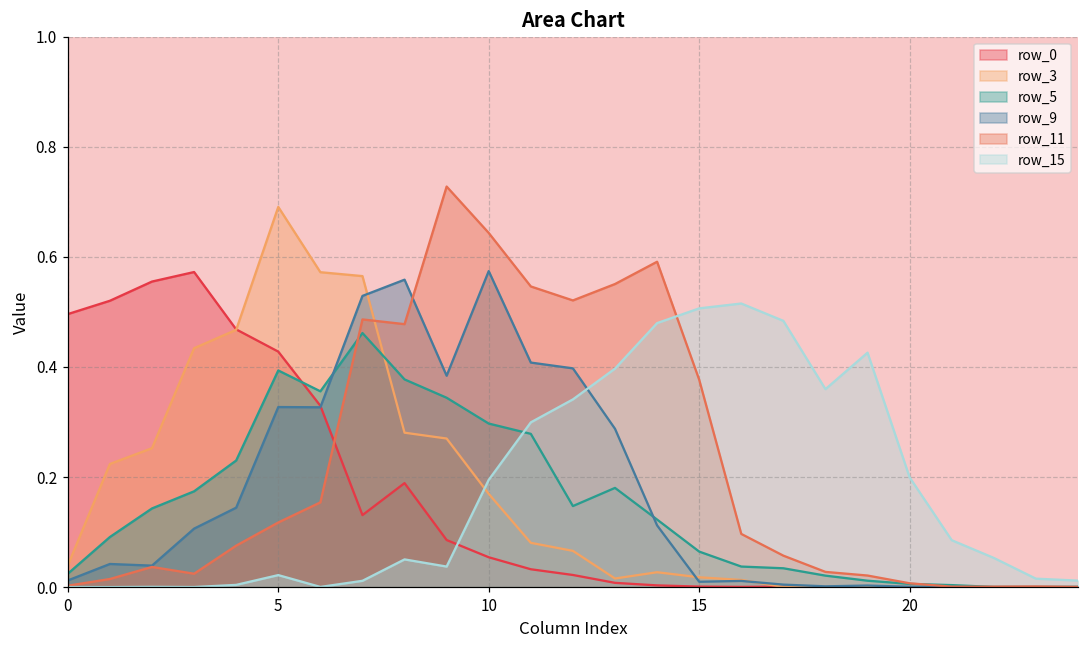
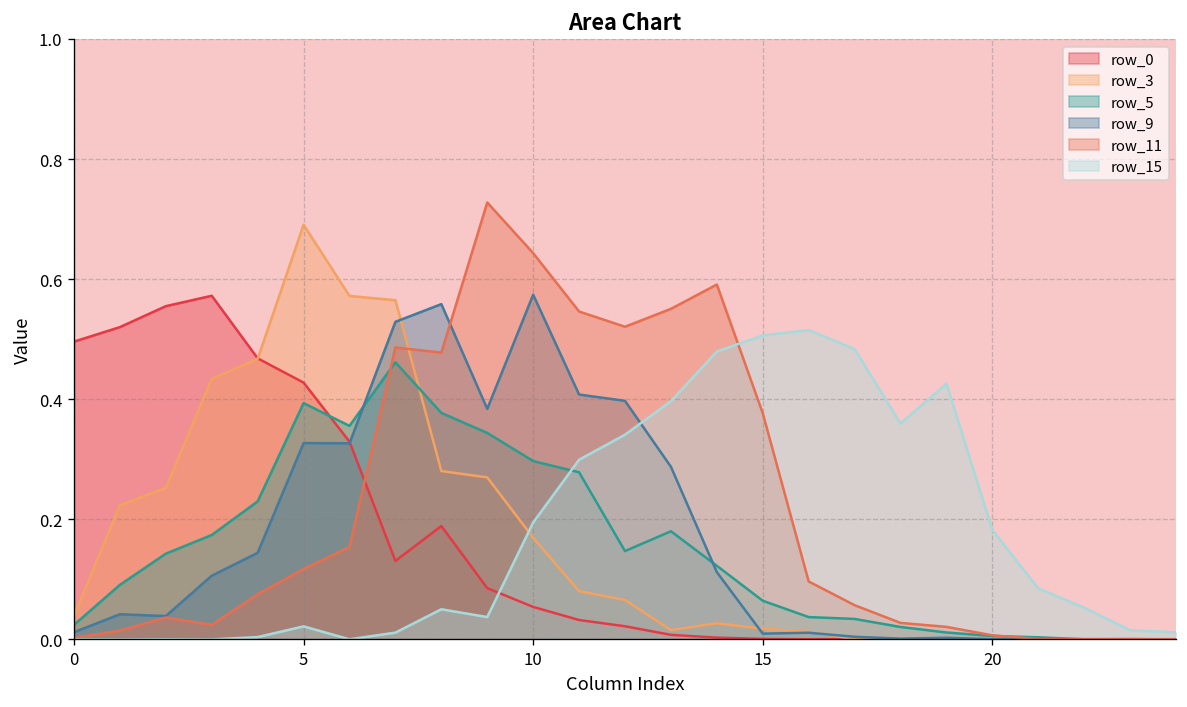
row_15, 20: 0.20 -> 0.18
